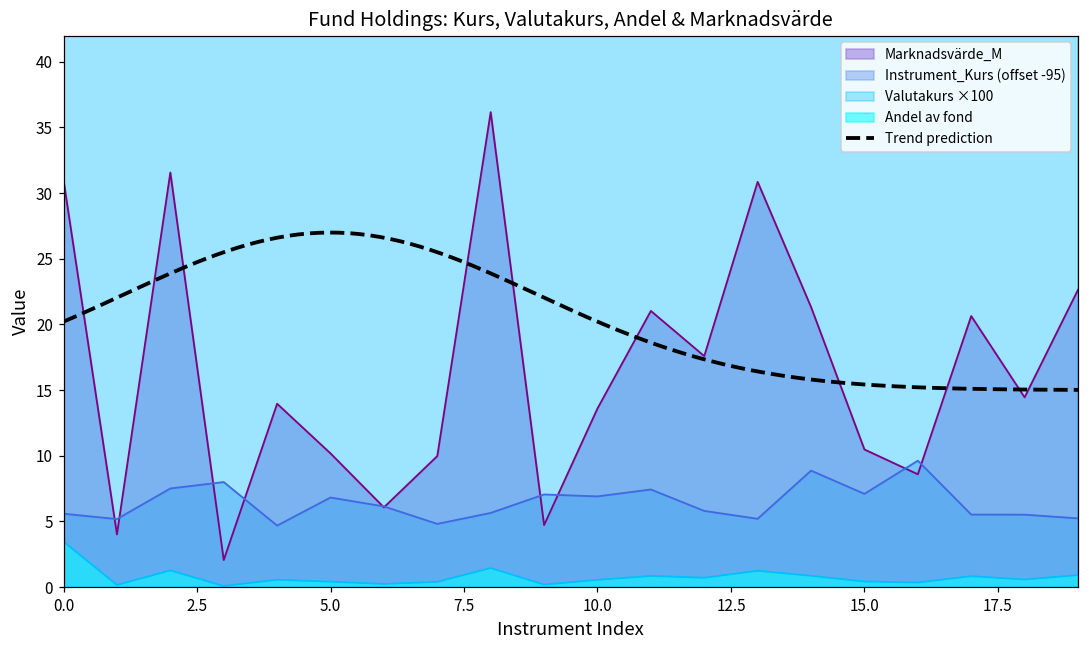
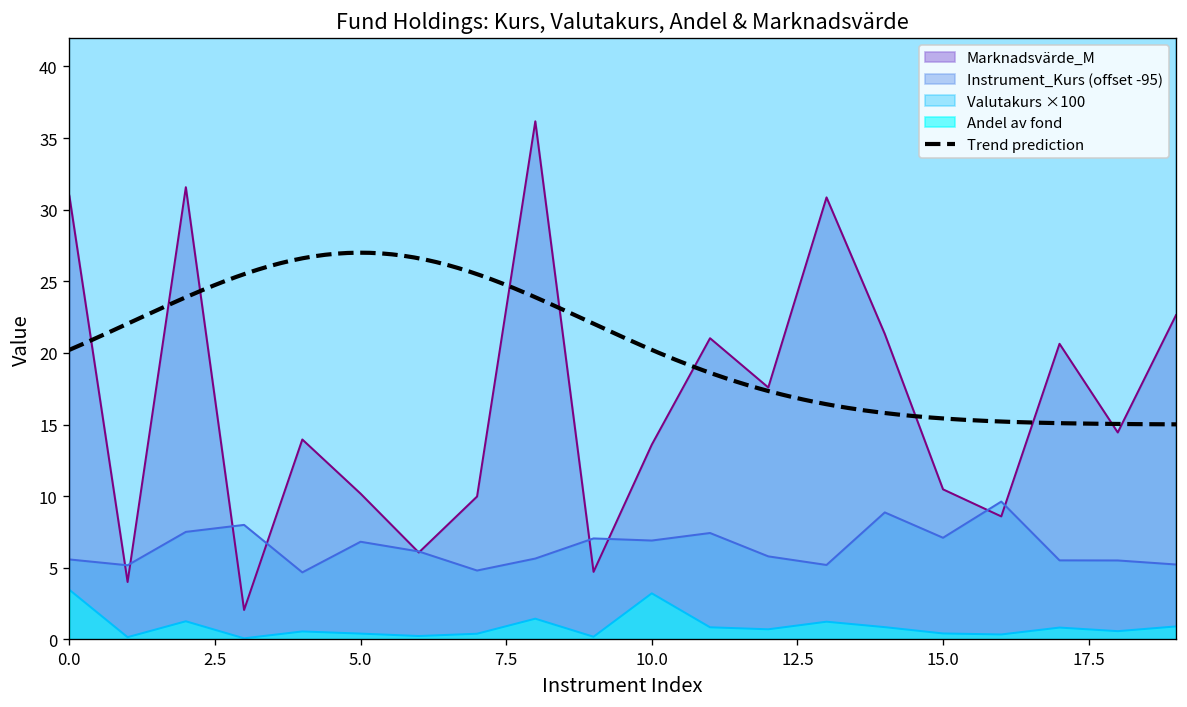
Andel av fond, 10.0: 0.6 -> 3.2
